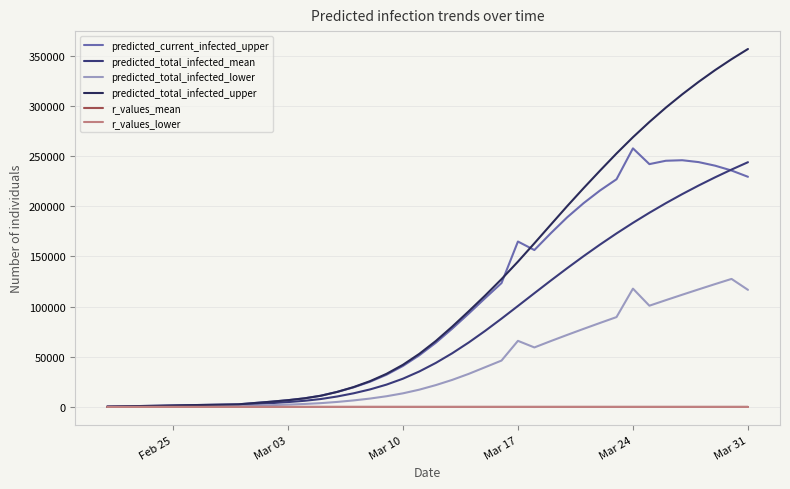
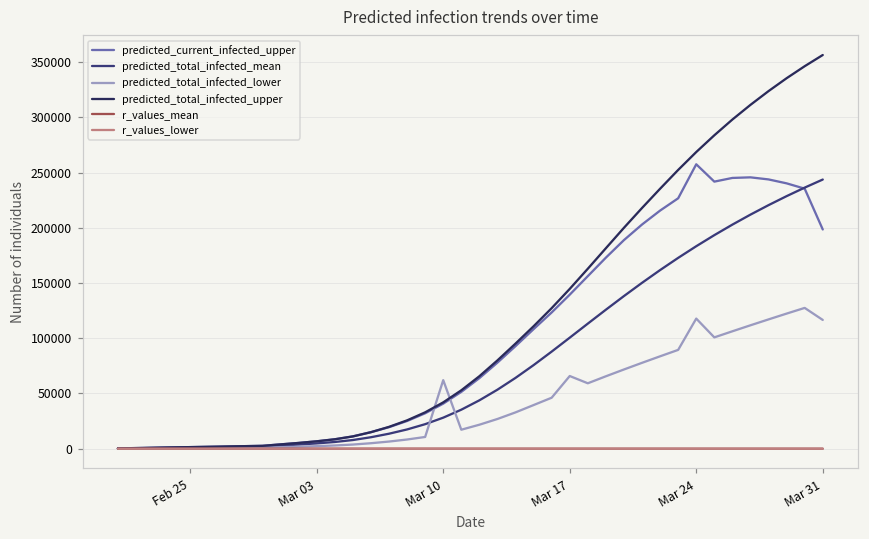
predicted_total_infected_lower, Mar 10: 14000 -> 62000
predicted_current_infected_upper, Mar 17: 165000 -> 140000
predicted_current_infected_upper, Mar 31: 229000 -> 199000
